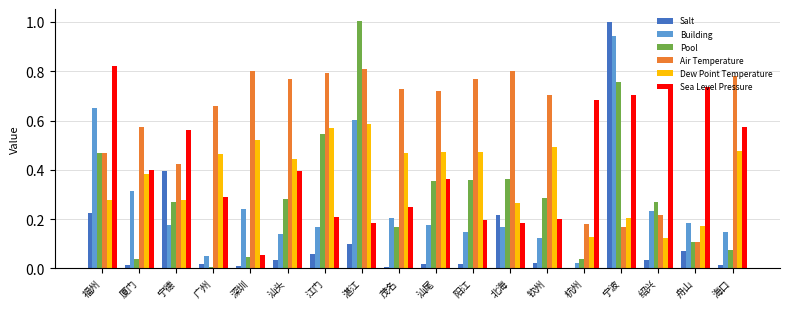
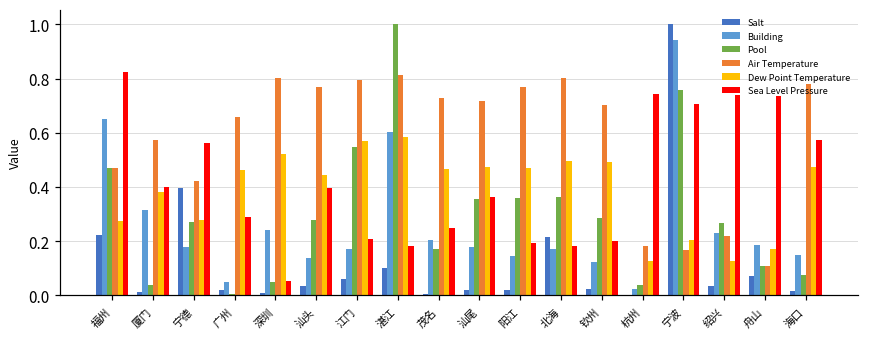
Dew Point Temperature, 北海: 0.27 -> 0.50
Sea Level Pressure, 杭州: 0.68 -> 0.74
